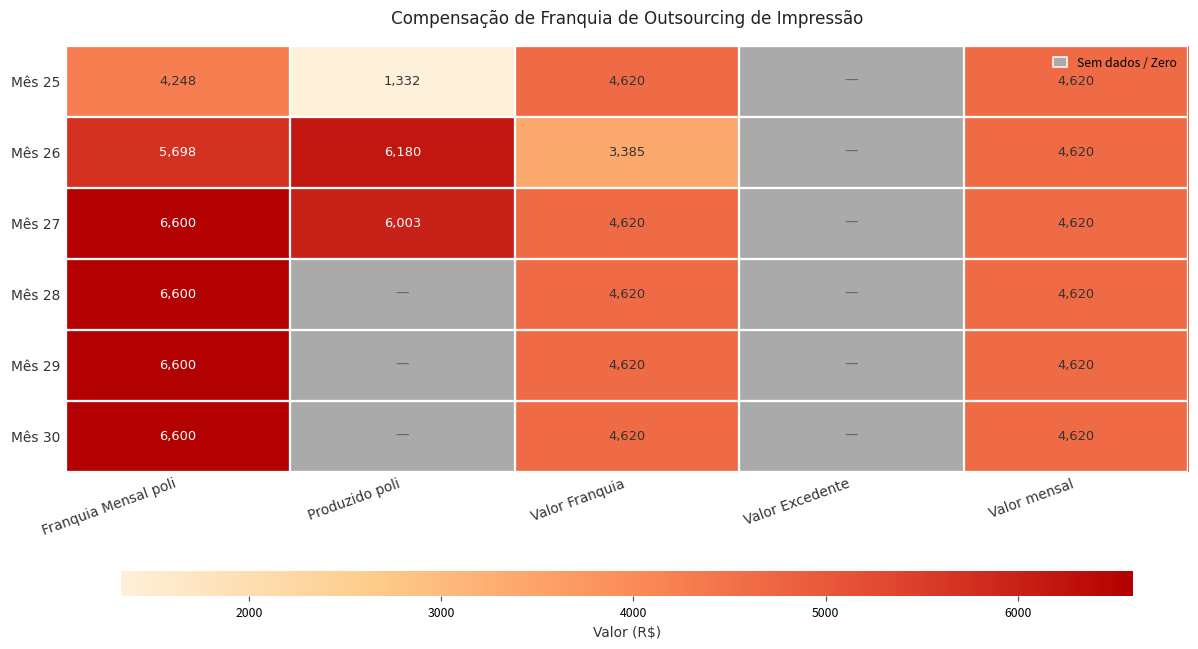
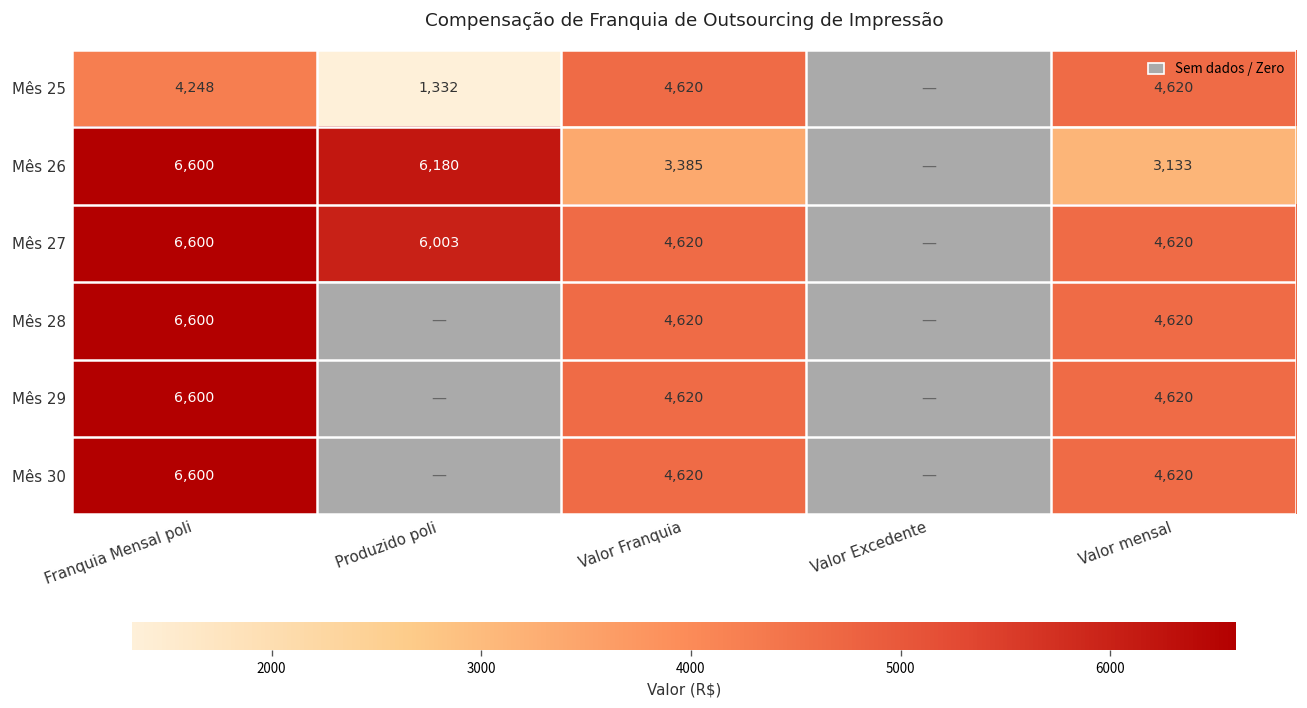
Mês 26, Franquia Mensal poli: 5,698 -> 6,600
Mês 26, Valor mensal: 4,620 -> 3,133
